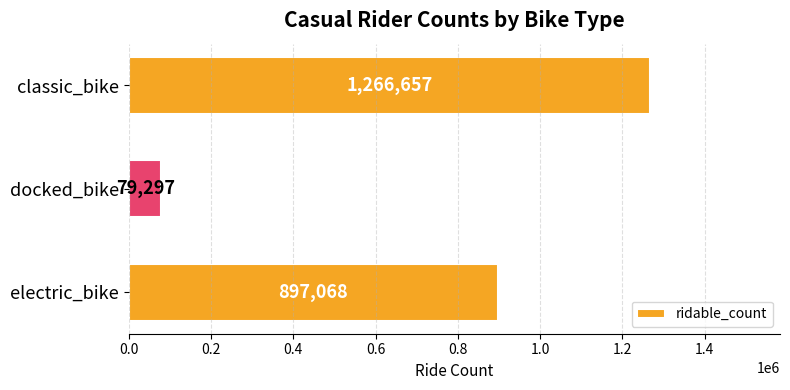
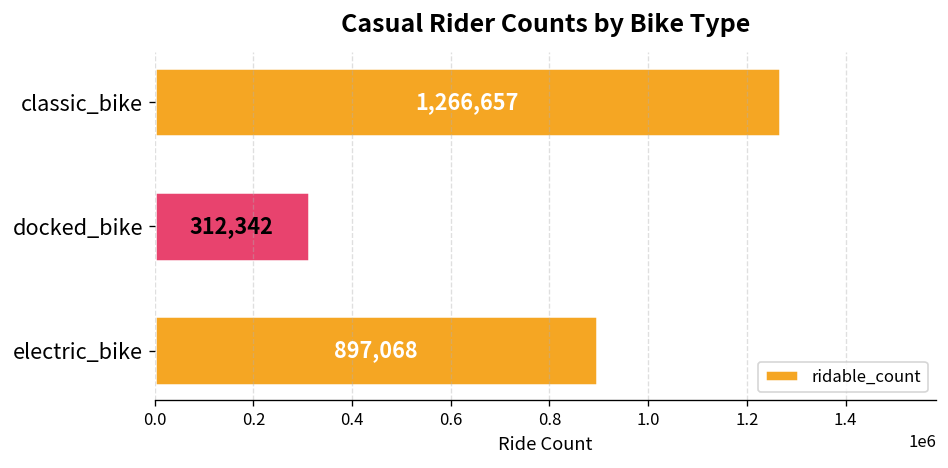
docked_bike: 79,297 -> 312,342
